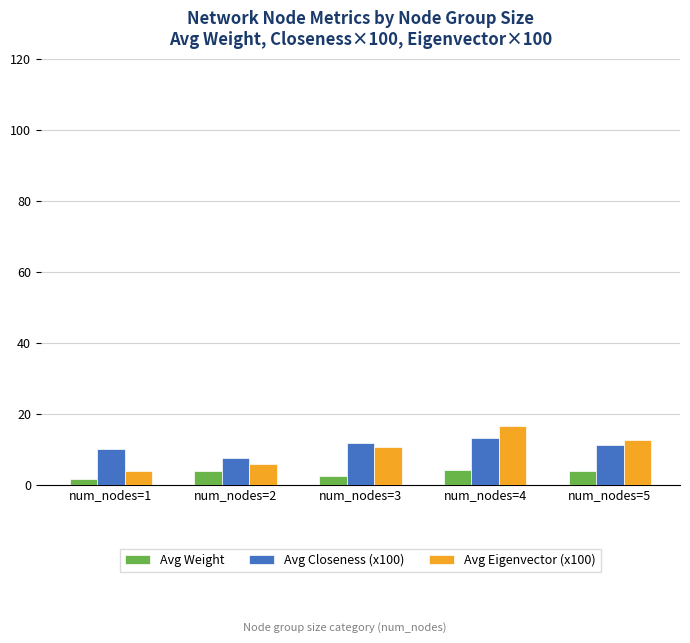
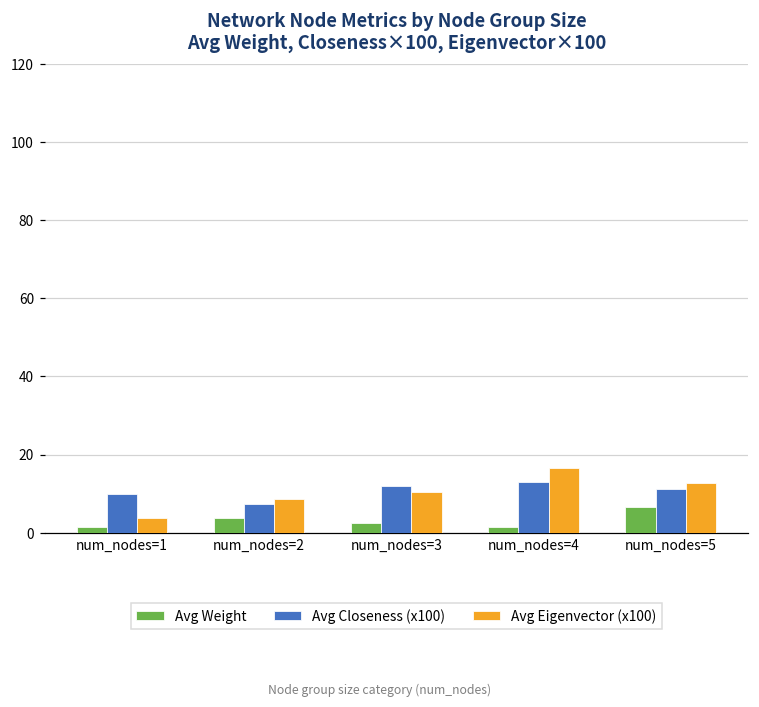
Avg Eigenvector (x100), num_nodes=2: 6 -> 9
Avg Weight, num_nodes=4: 4 -> 1
Avg Weight, num_nodes=5: 4 -> 7
